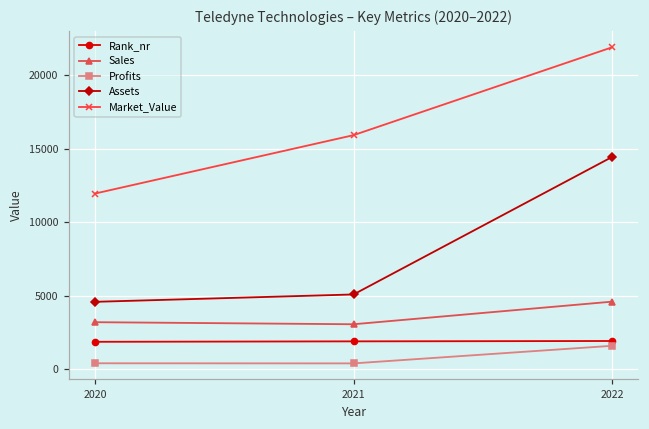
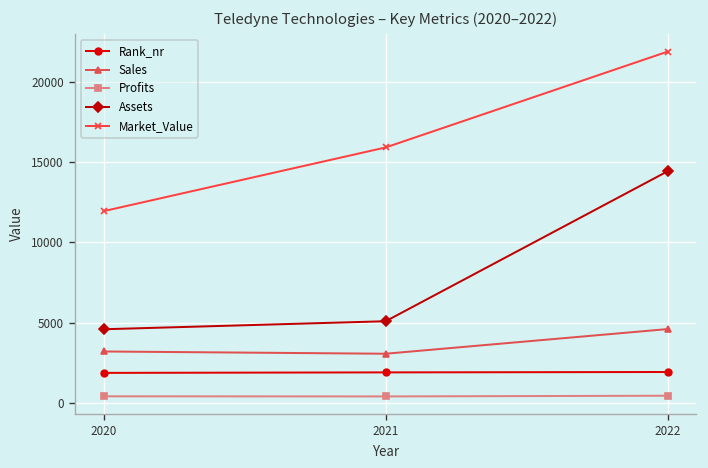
Profits, 2022: 1600 -> 400
